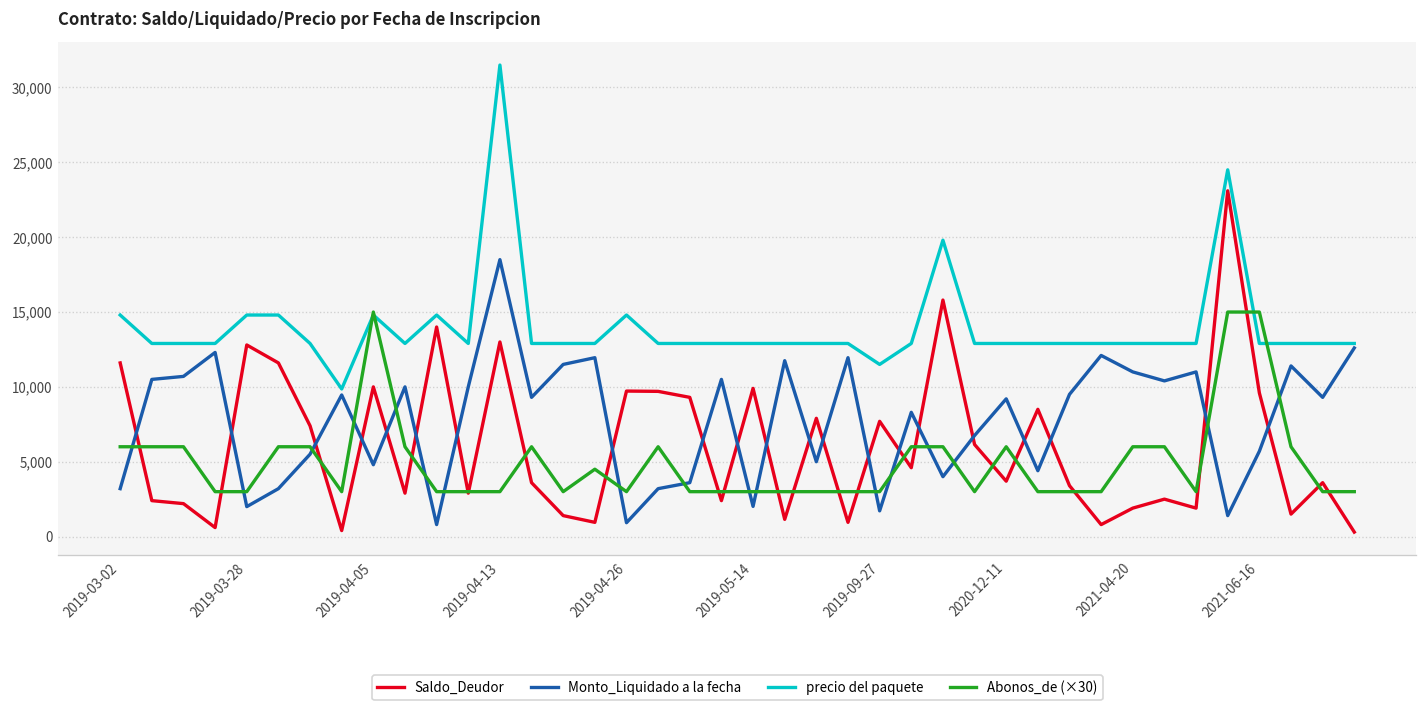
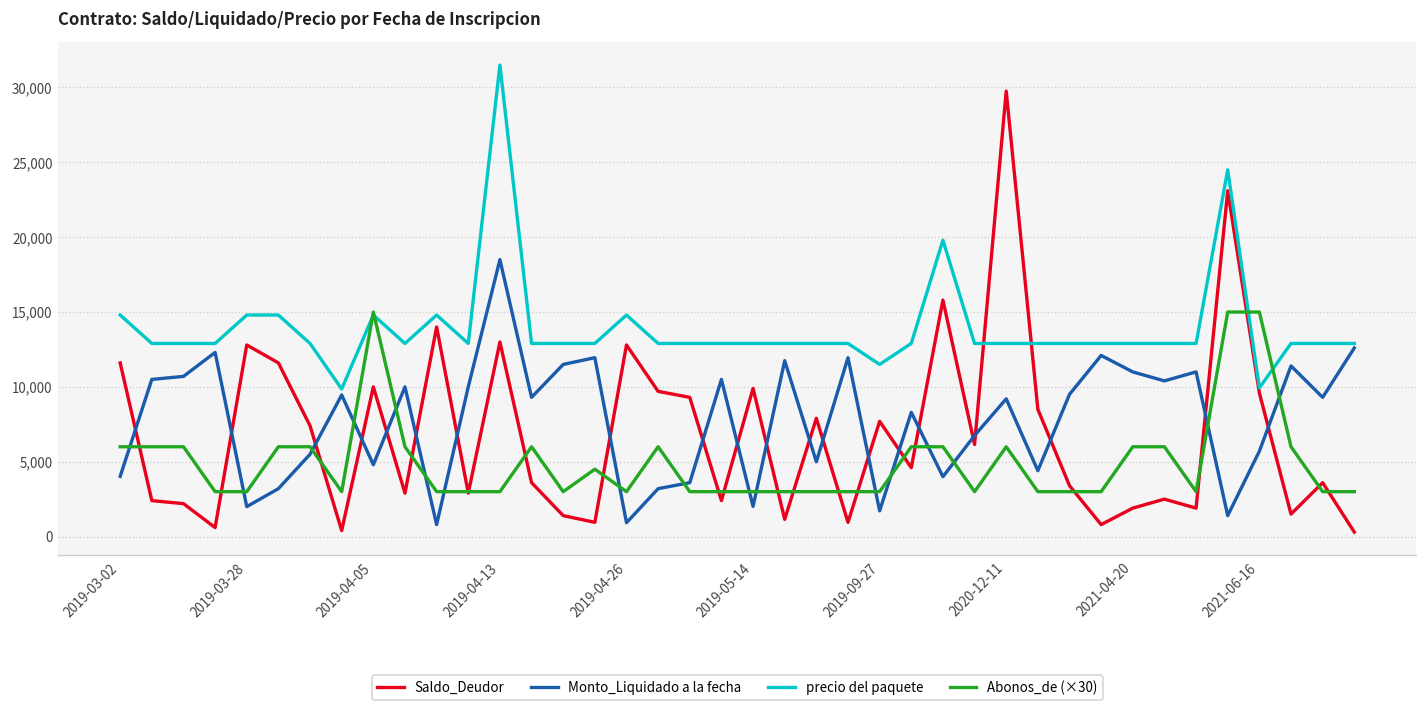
Monto_Liquidado a la fecha, 2019-03-02: 3,200 -> 4,000
Saldo_Deudor, 2019-04-26: 9,700 -> 12,800
Saldo_Deudor, 2020-12-11: 3,700 -> 29,800
precio del paquete, 2021-06-16: 12,900 -> 9,900
